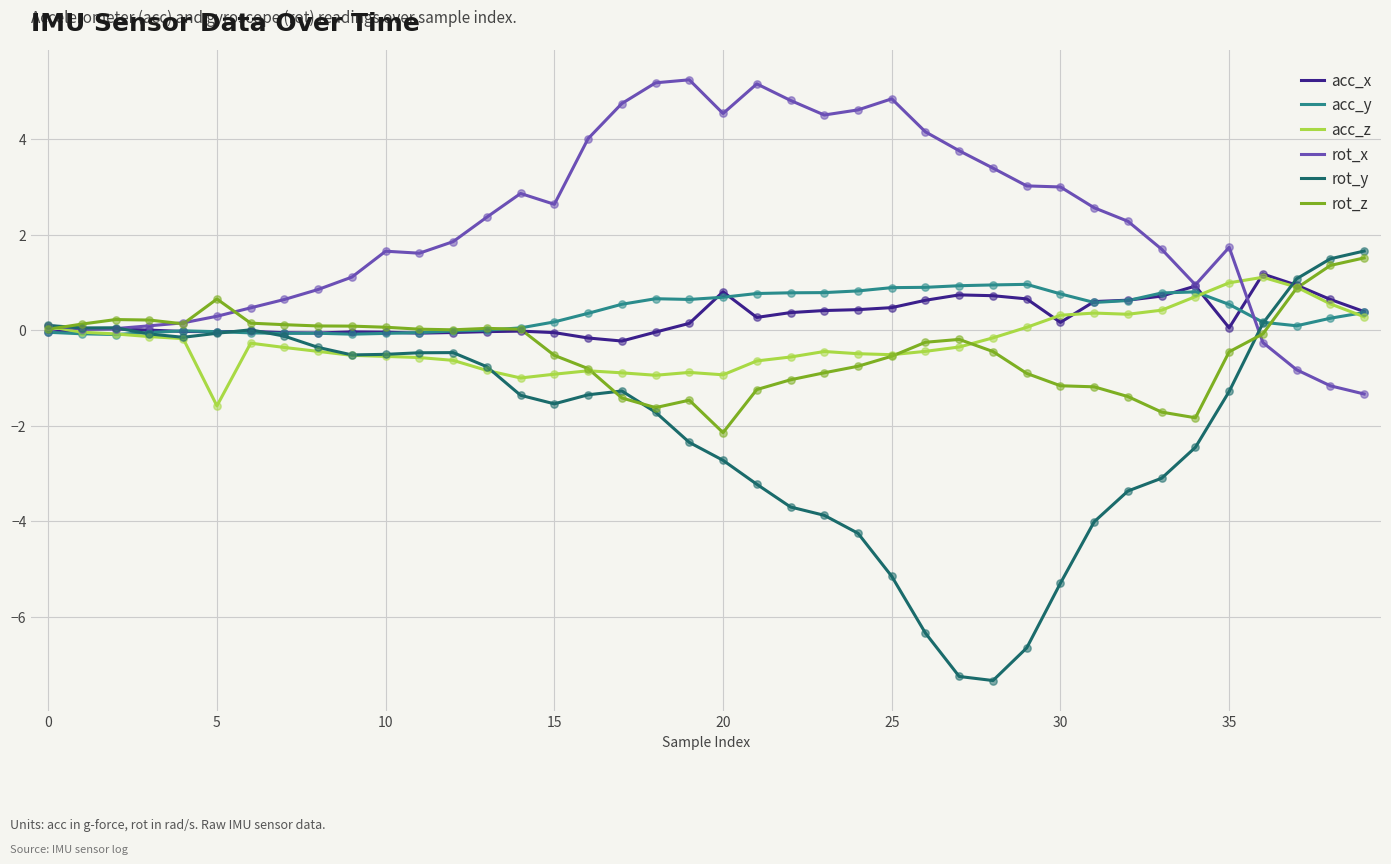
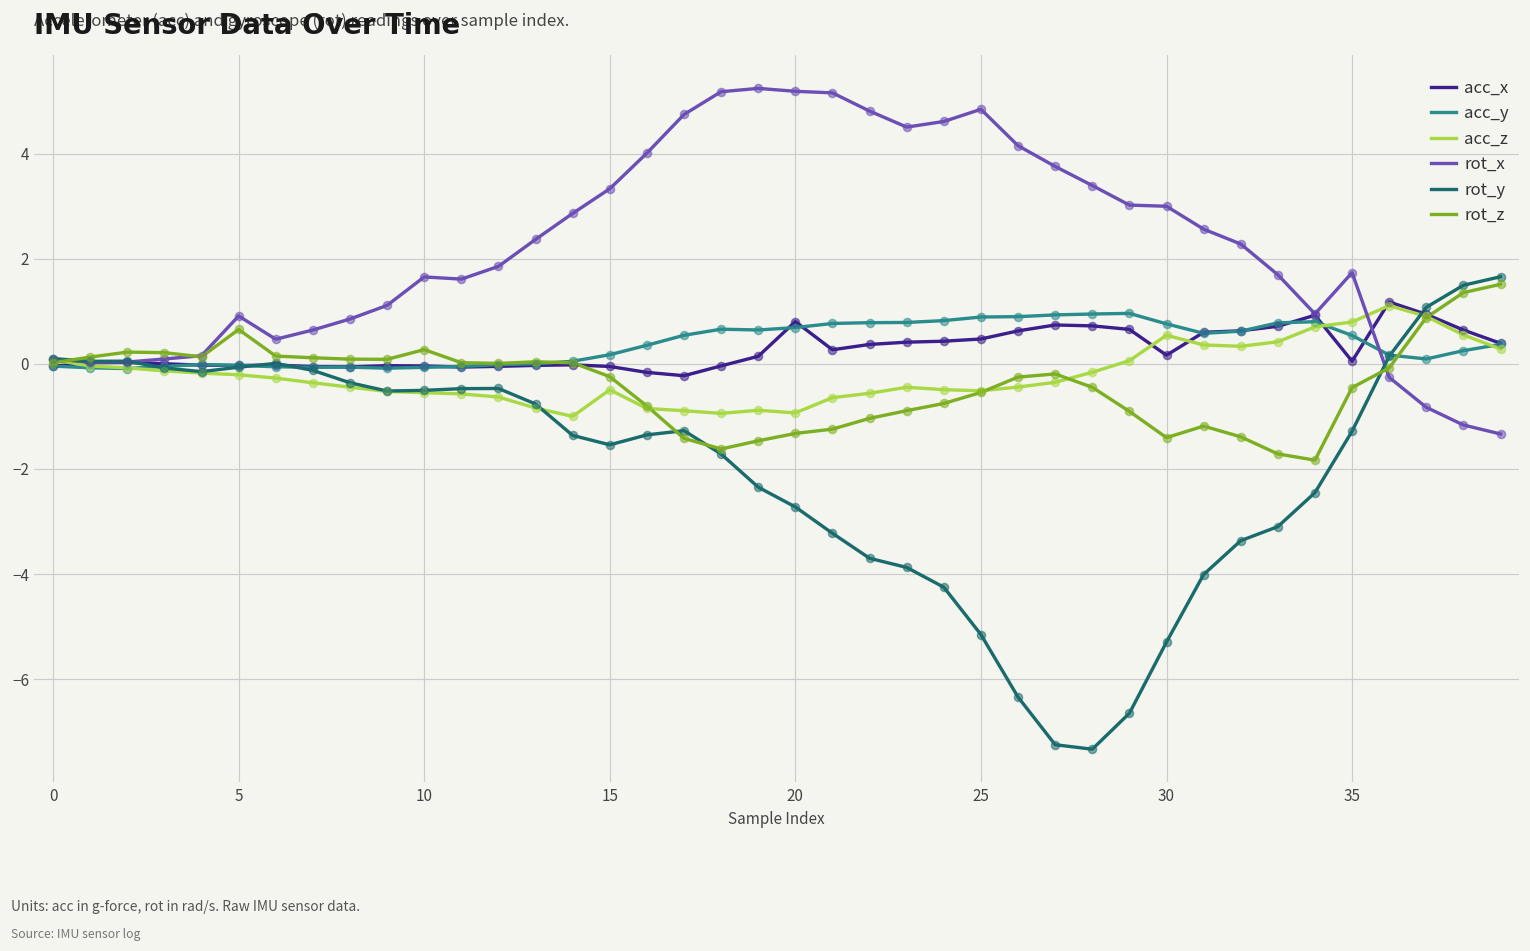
acc_z, 5: -1.6 -> -0.2
rot_x, 5: 0.3 -> 0.9
rot_z, 10: 0.1 -> 0.3
acc_z, 15: -0.9 -> -0.5
rot_x, 15: 2.6 -> 3.3
rot_z, 15: -0.5 -> -0.2
rot_x, 20: 4.5 -> 5.2
rot_z, 20: -2.1 -> -1.3
acc_z, 30: 0.3 -> 0.5
rot_z, 30: -1.2 -> -1.4
acc_z, 35: 1.0 -> 0.8
